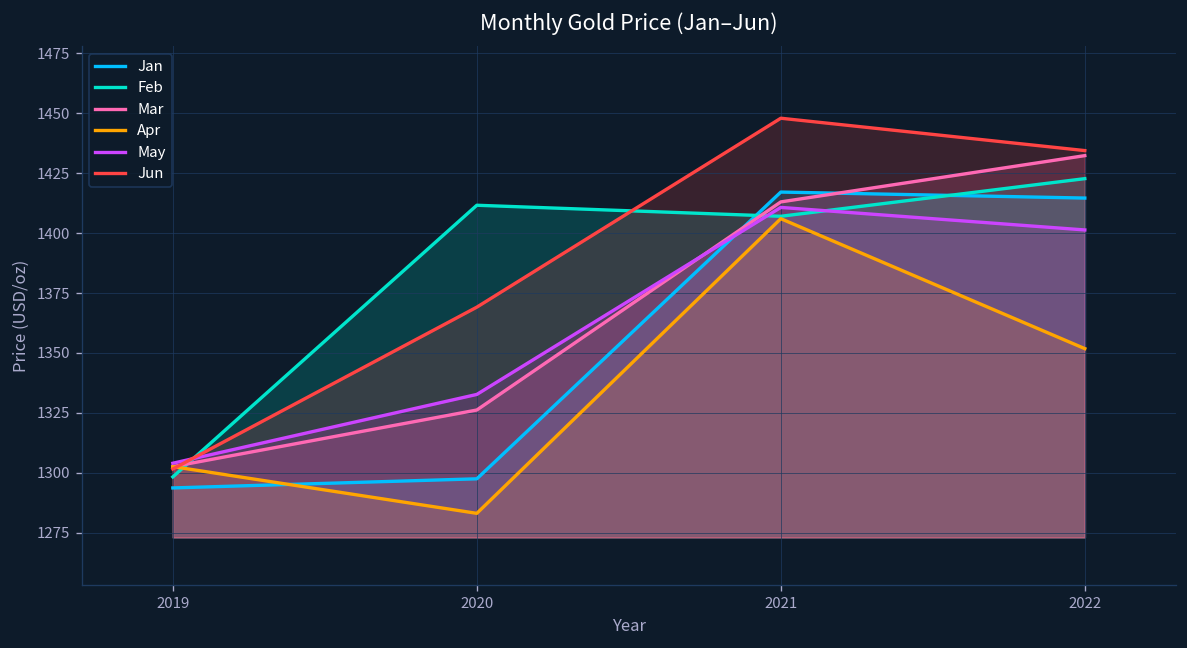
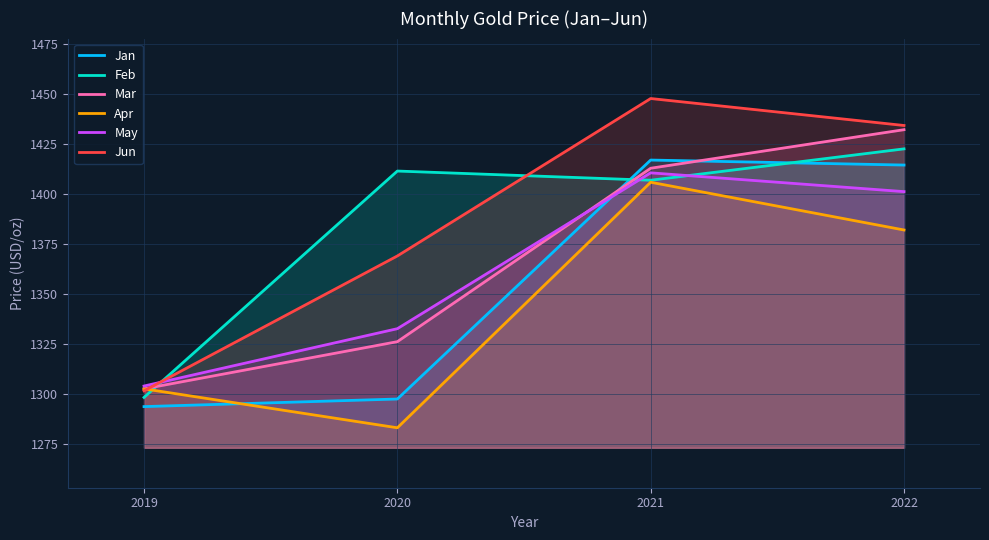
Apr, 2022: 1352 -> 1382
